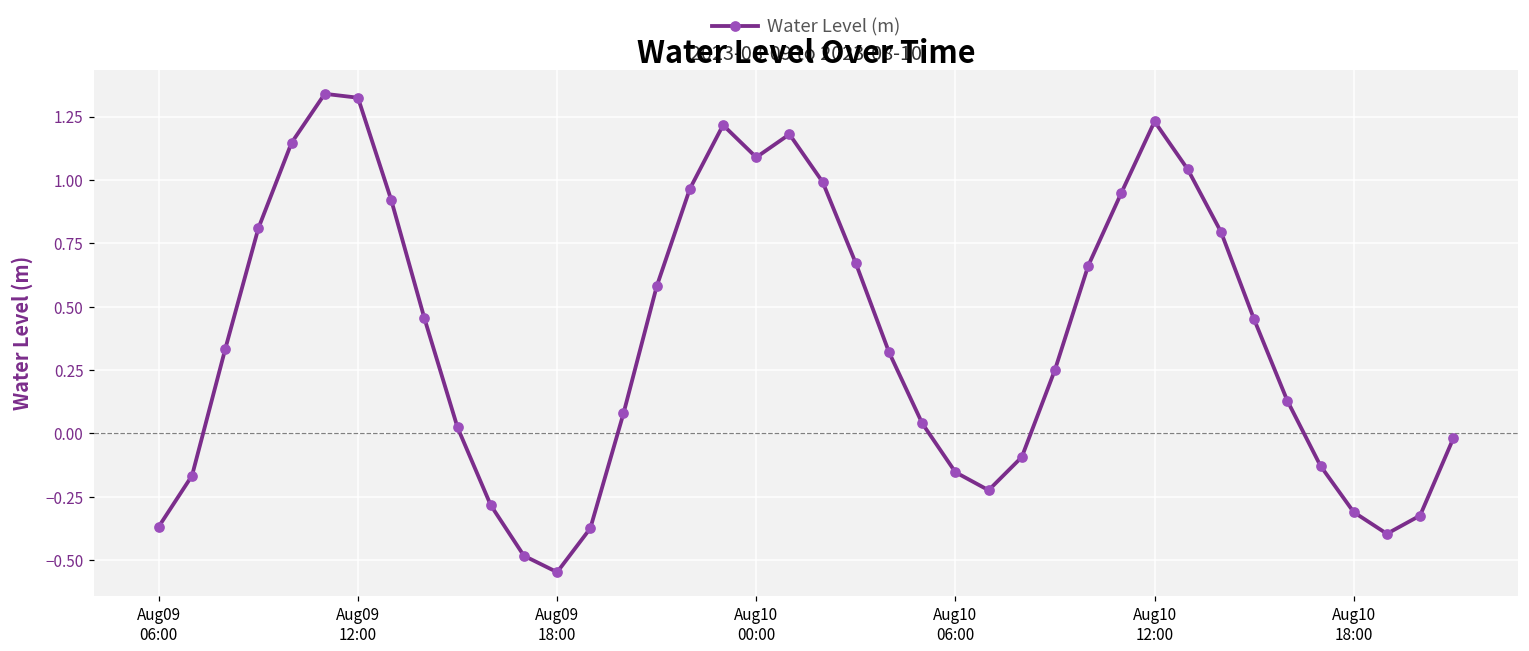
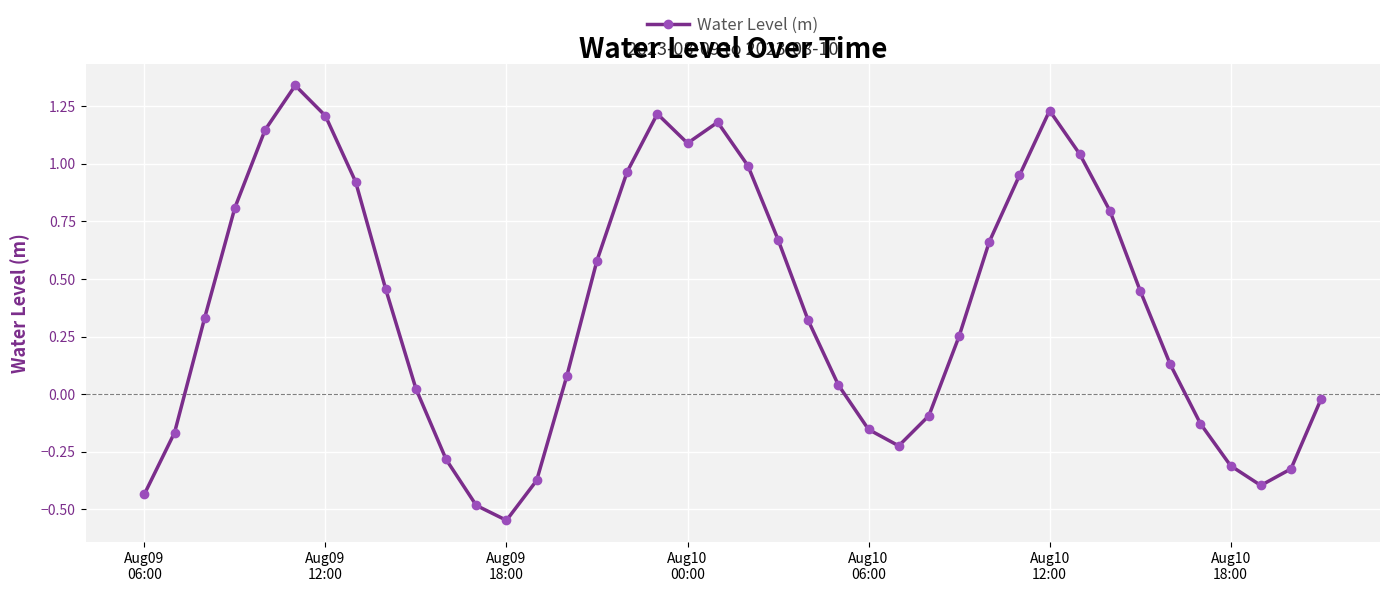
Aug09 06:00: -0.37 -> -0.43
Aug09 12:00: 1.32 -> 1.21
